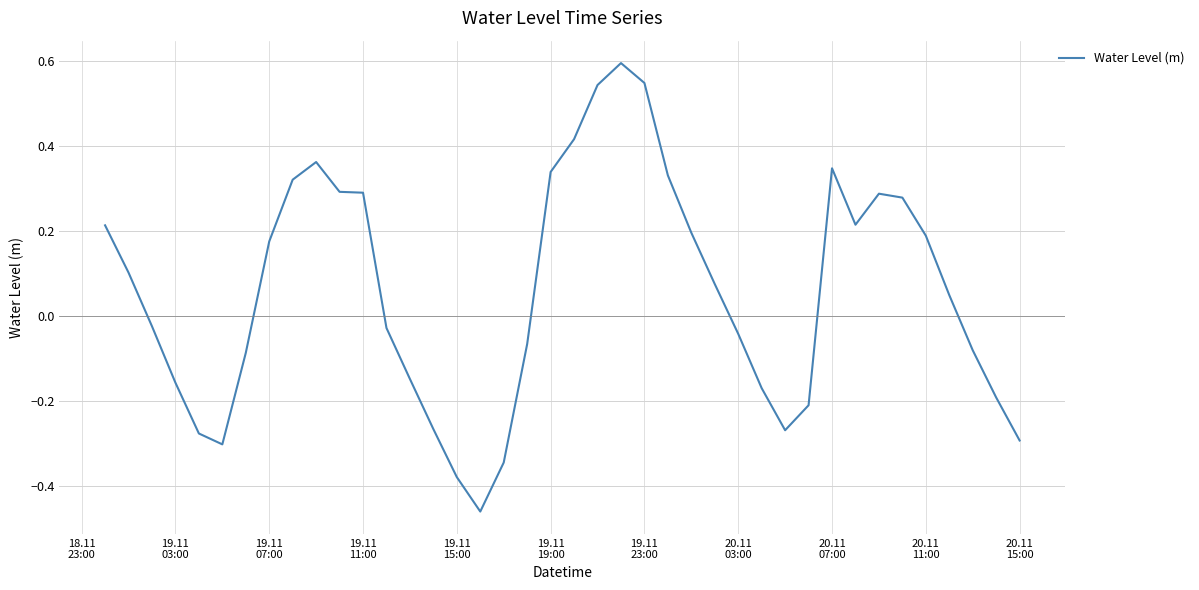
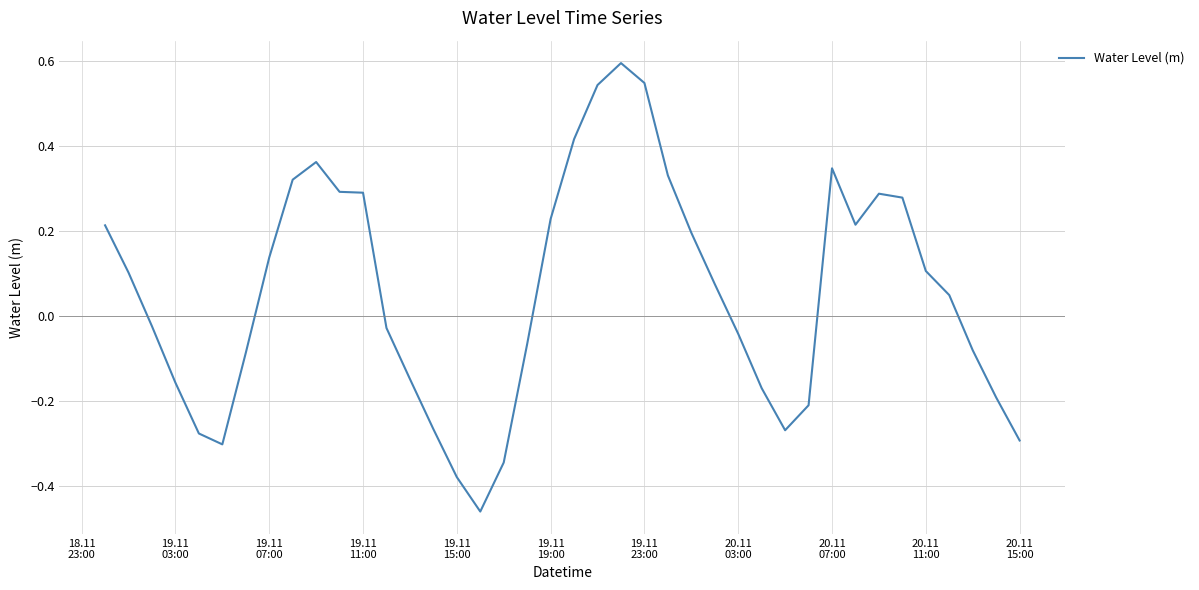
19.11 07:00: 0.18 -> 0.14
19.11 19:00: 0.34 -> 0.23
20.11 11:00: 0.19 -> 0.11
